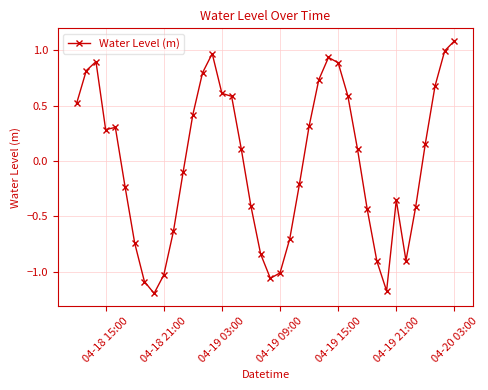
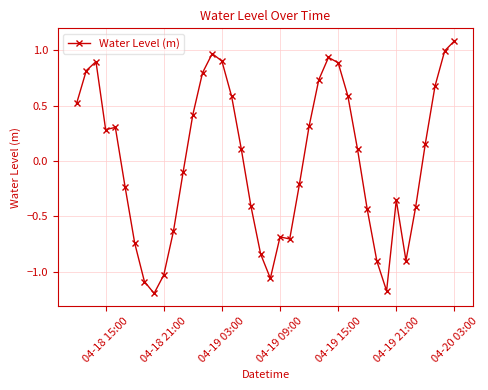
04-19 03:00: 0.61 -> 0.90
04-19 09:00: -1.01 -> -0.69
